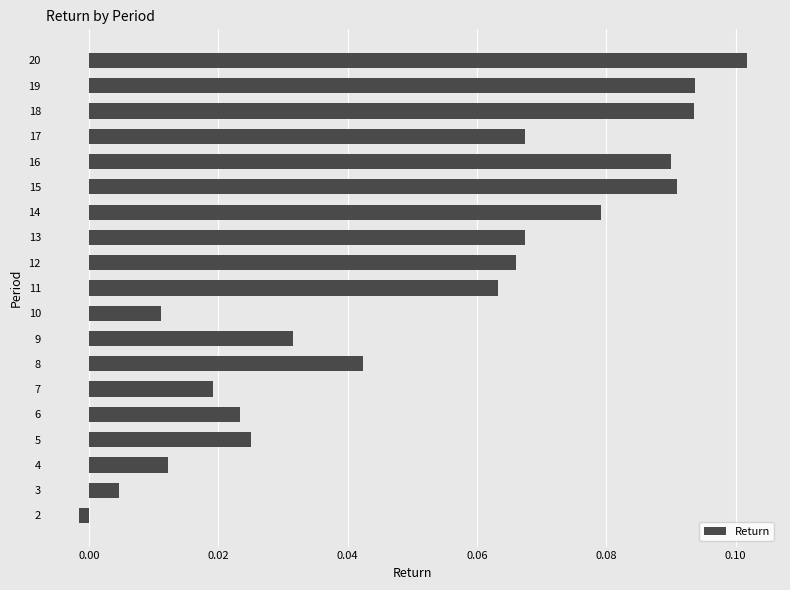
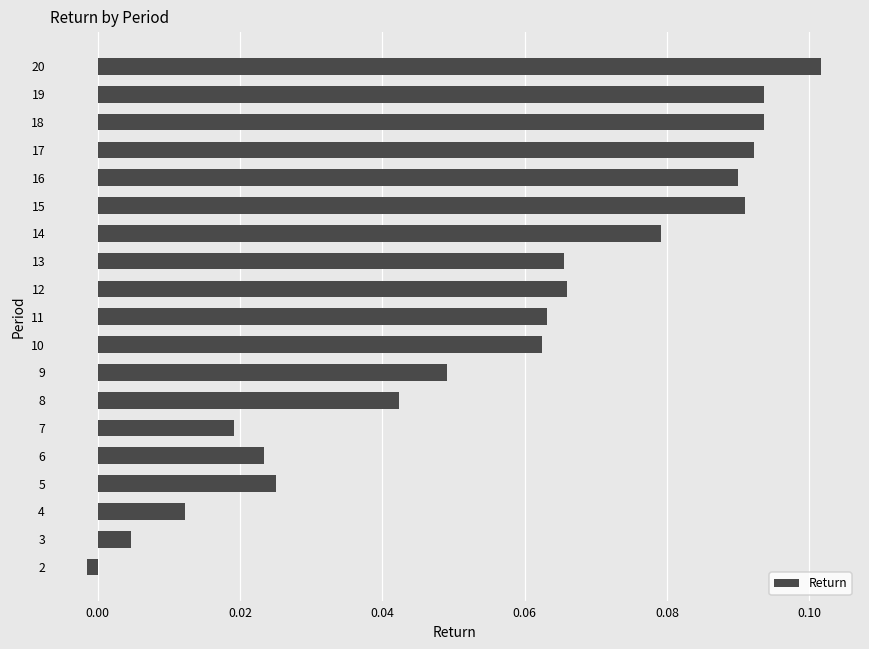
17: 0.068 -> 0.092
13: 0.068 -> 0.066
10: 0.011 -> 0.063
9: 0.032 -> 0.049
